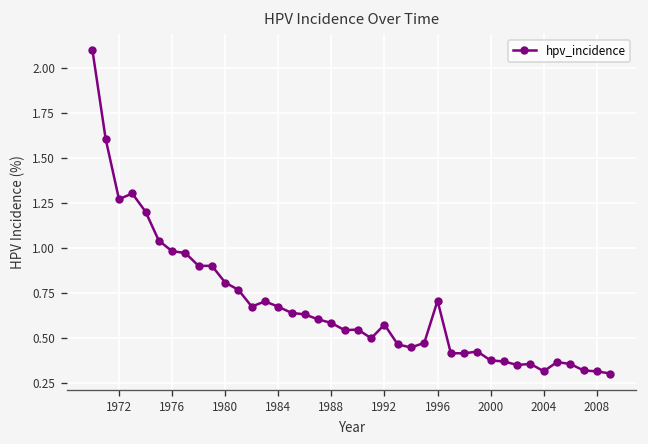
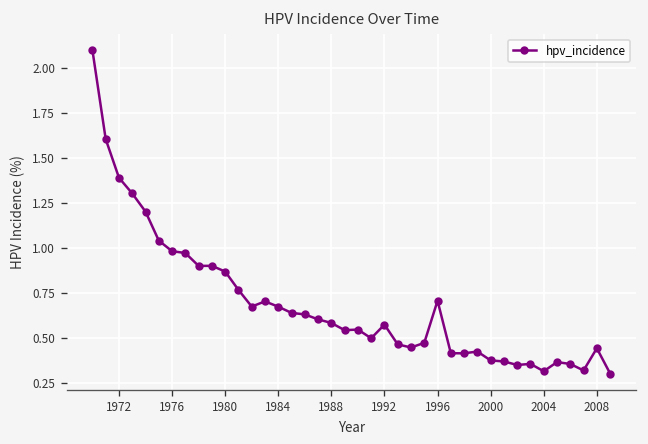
1972: 1.27 -> 1.39
1980: 0.81 -> 0.87
2008: 0.31 -> 0.44
